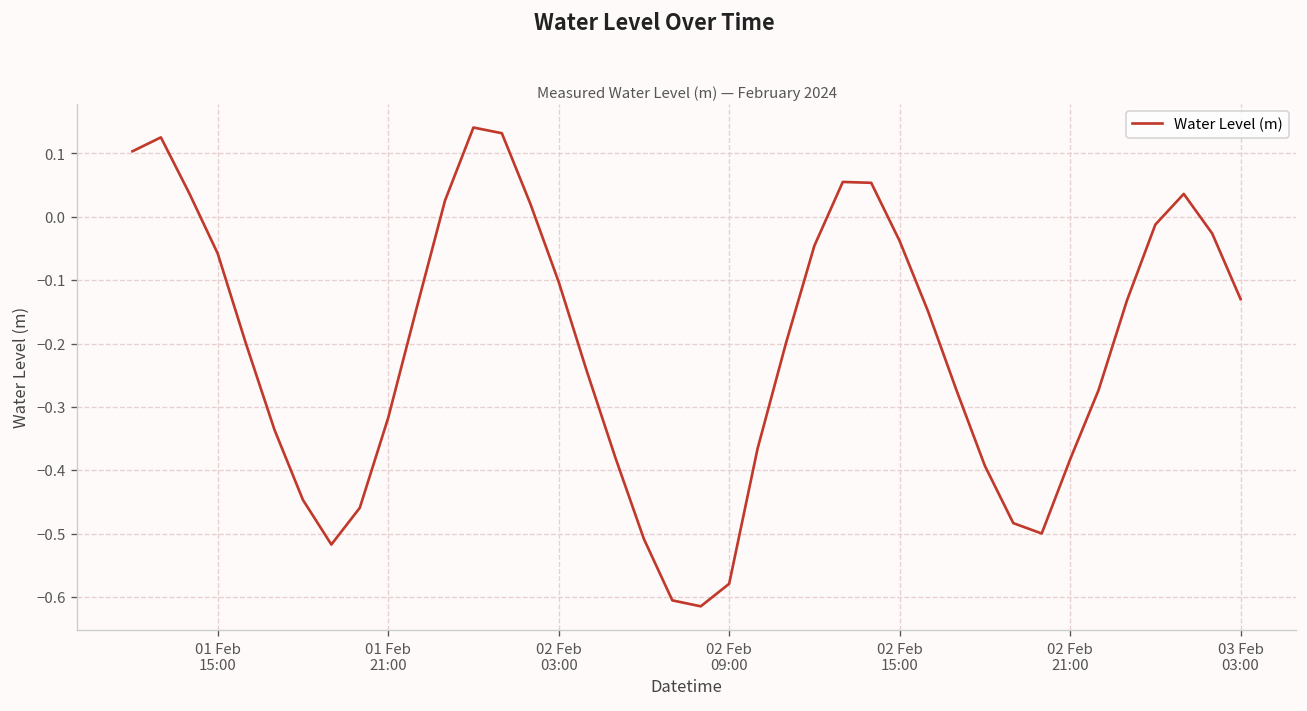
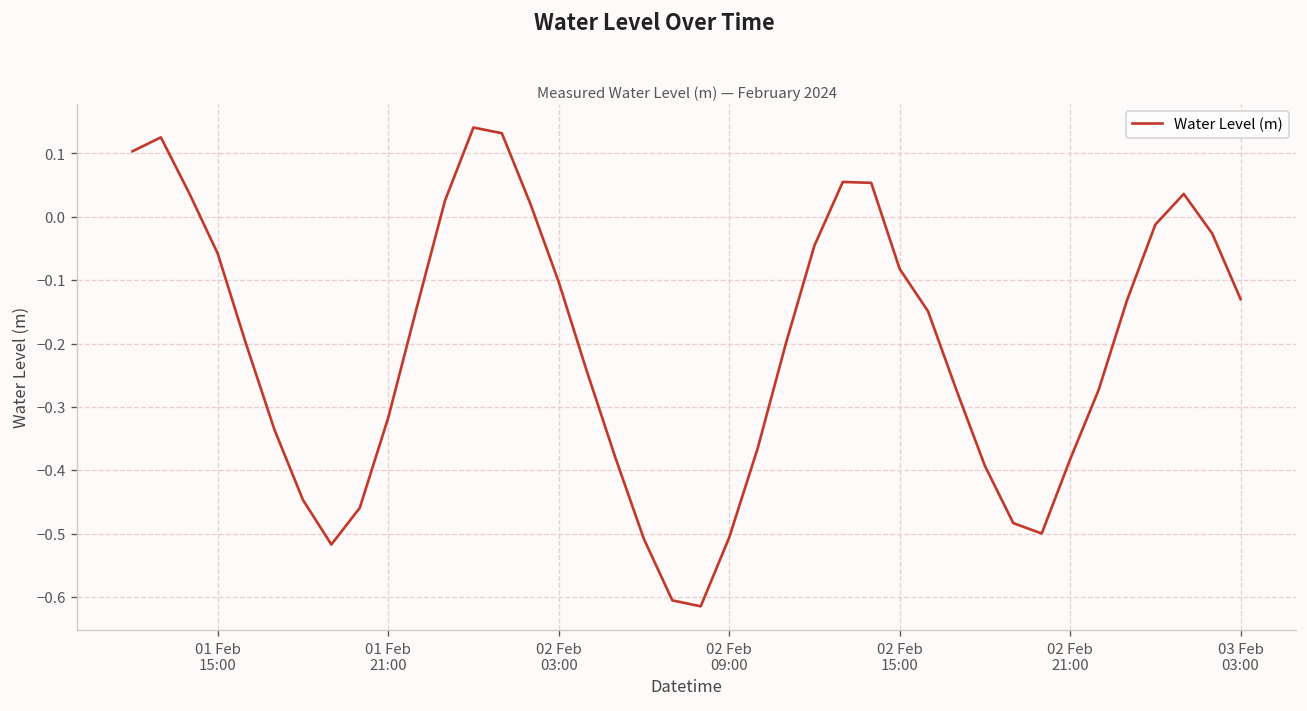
02 Feb 09:00: -0.58 -> -0.51
02 Feb 15:00: -0.04 -> -0.08
